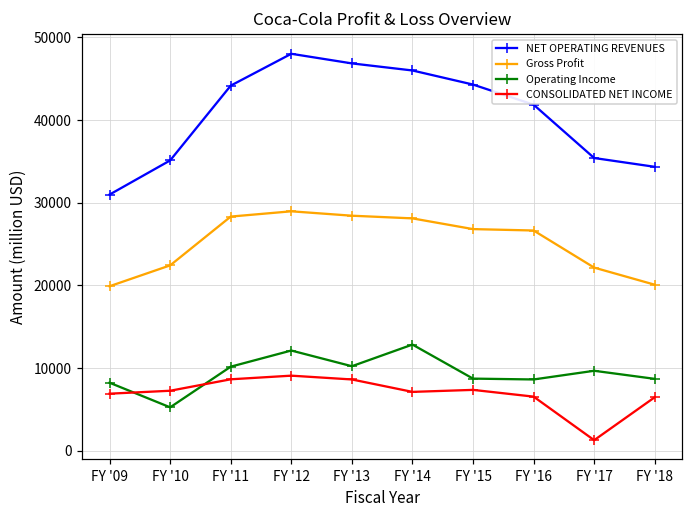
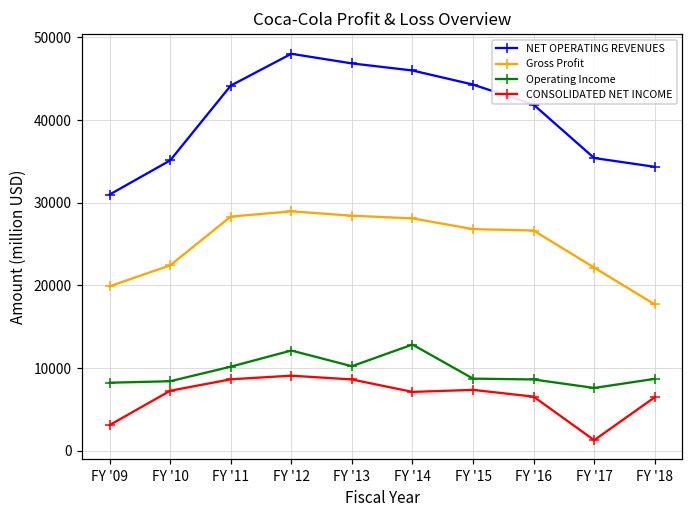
CONSOLIDATED NET INCOME, FY '09: 7000 -> 3000
Operating Income, FY '10: 5000 -> 8000
Operating Income, FY '17: 10000 -> 8000
Gross Profit, FY '18: 20000 -> 18000
